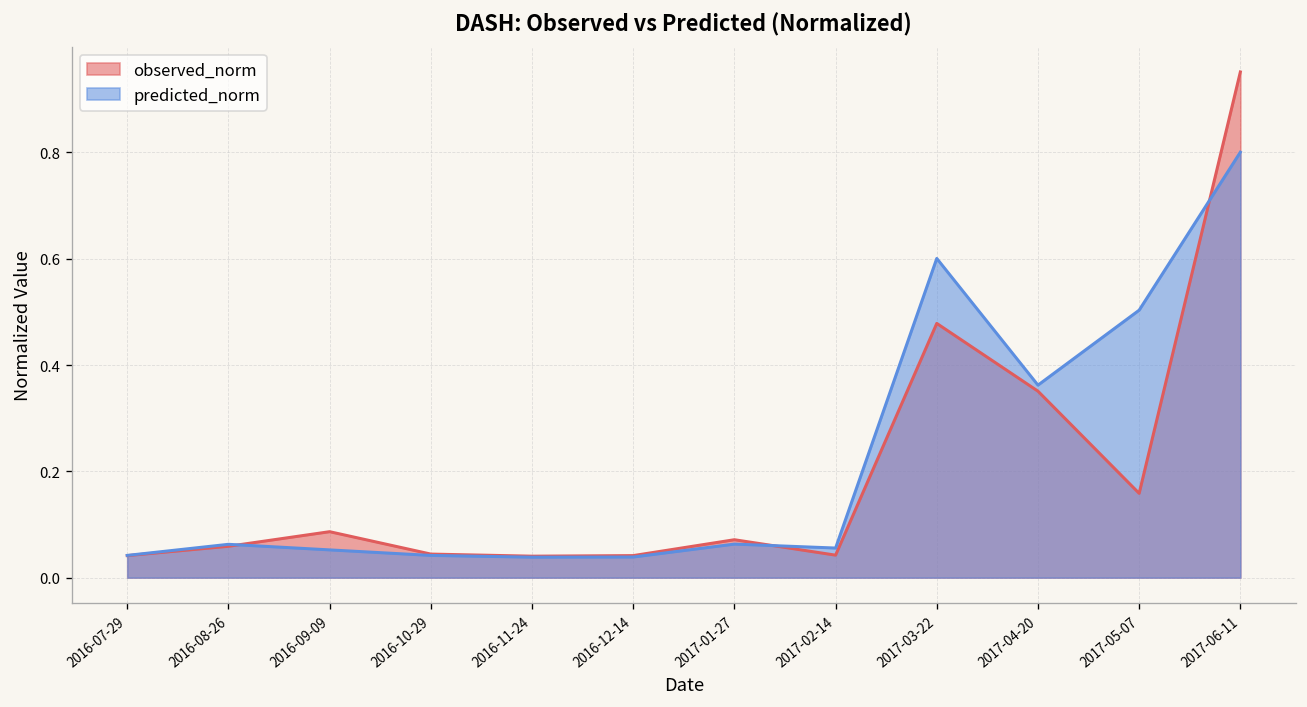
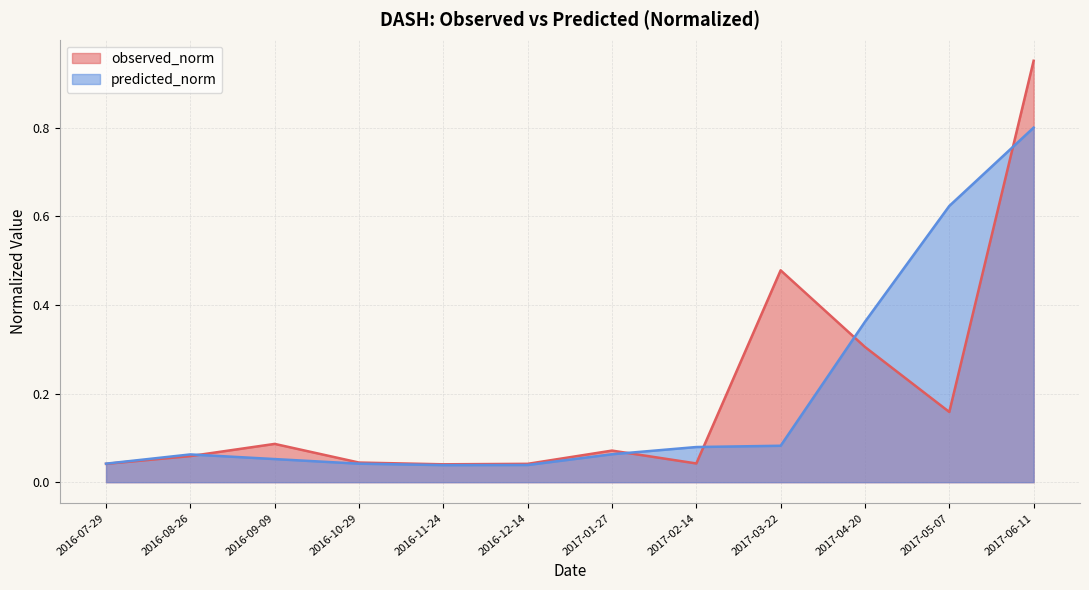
predicted_norm, 2017-02-14: 0.06 -> 0.08
predicted_norm, 2017-03-22: 0.60 -> 0.08
observed_norm, 2017-04-20: 0.35 -> 0.31
predicted_norm, 2017-05-07: 0.50 -> 0.62
